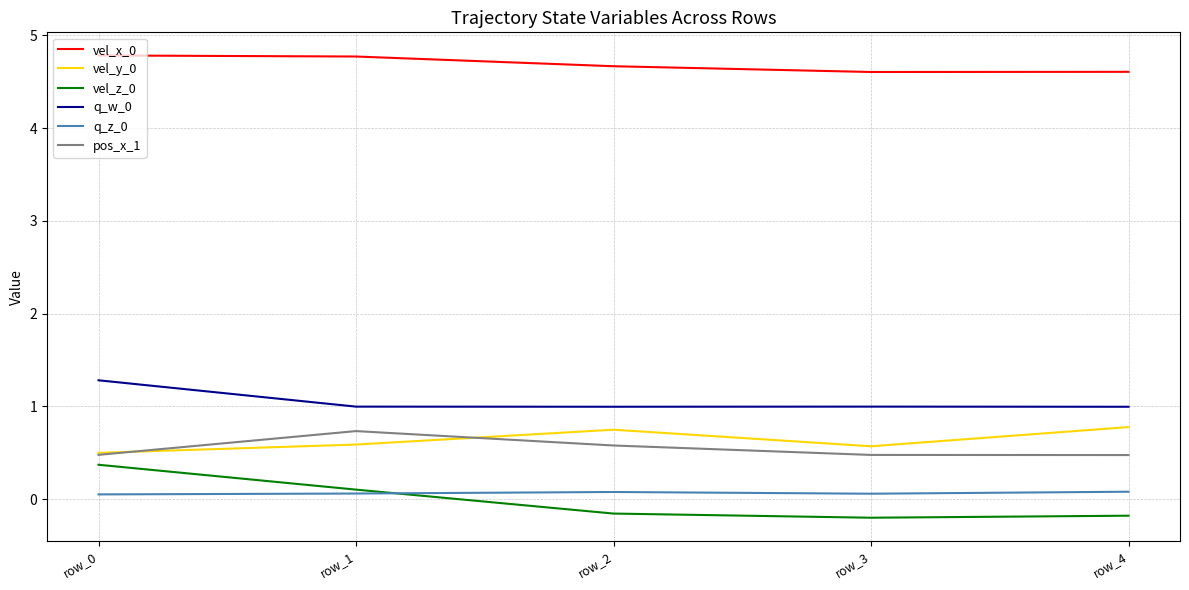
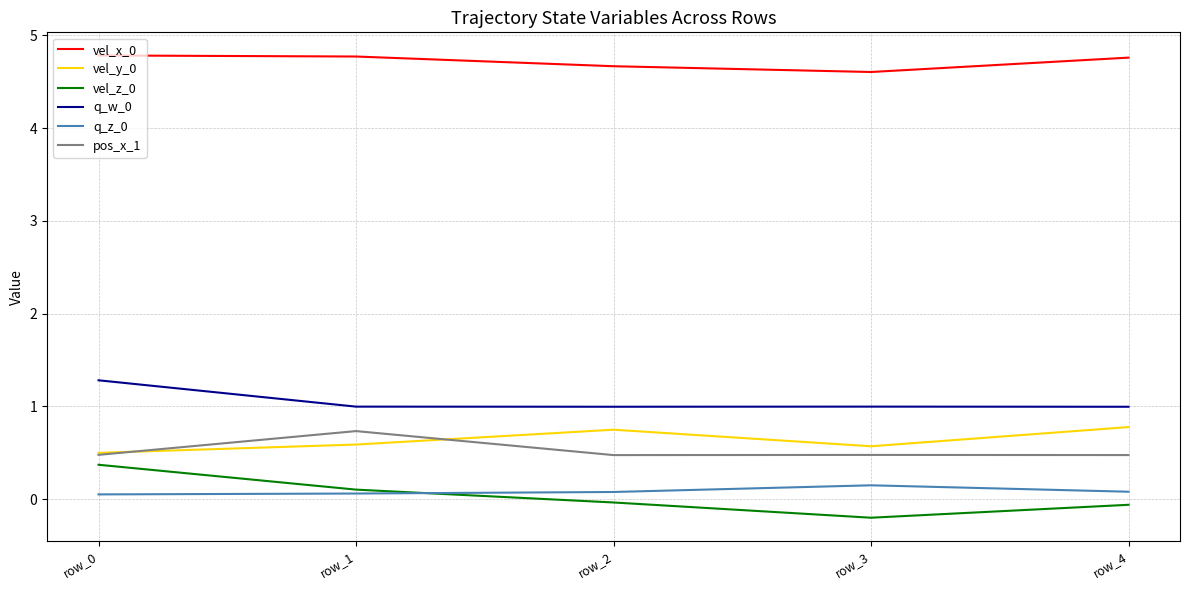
vel_z_0, row_2: -0.2 -> 0.0
pos_x_1, row_2: 0.6 -> 0.5
q_z_0, row_3: 0.1 -> 0.2
vel_x_0, row_4: 4.6 -> 4.8
vel_z_0, row_4: -0.2 -> -0.1
